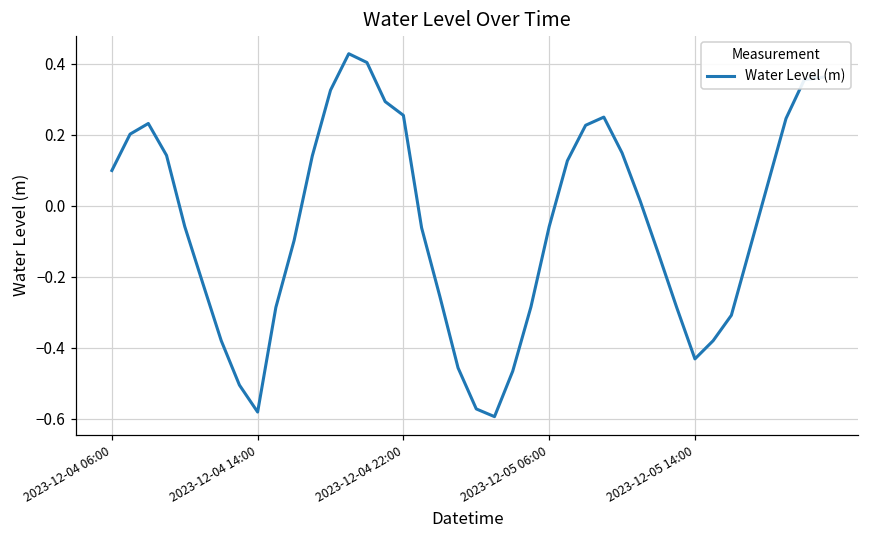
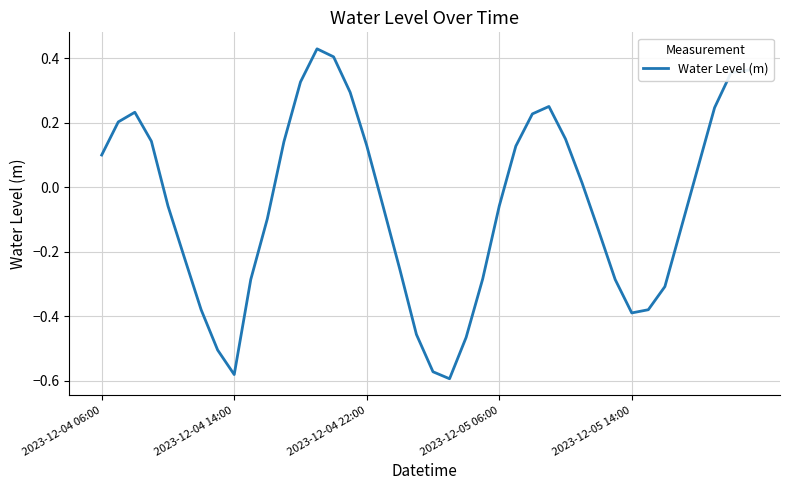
2023-12-04 22:00: 0.25 -> 0.13
2023-12-05 14:00: -0.43 -> -0.39
